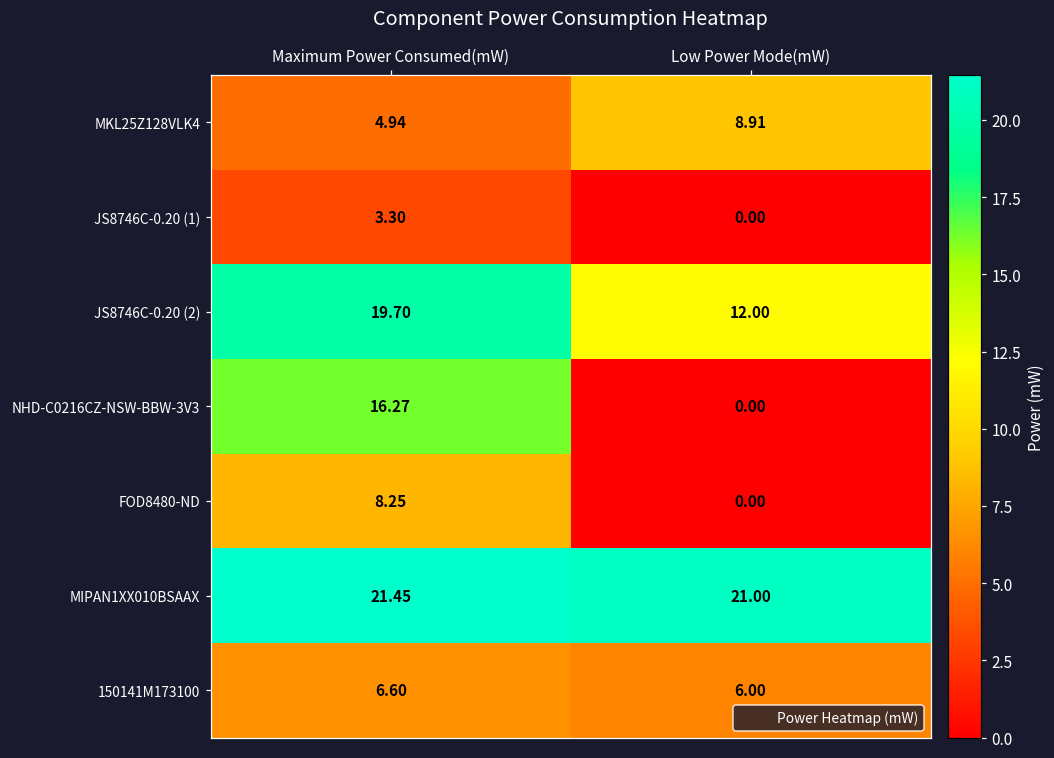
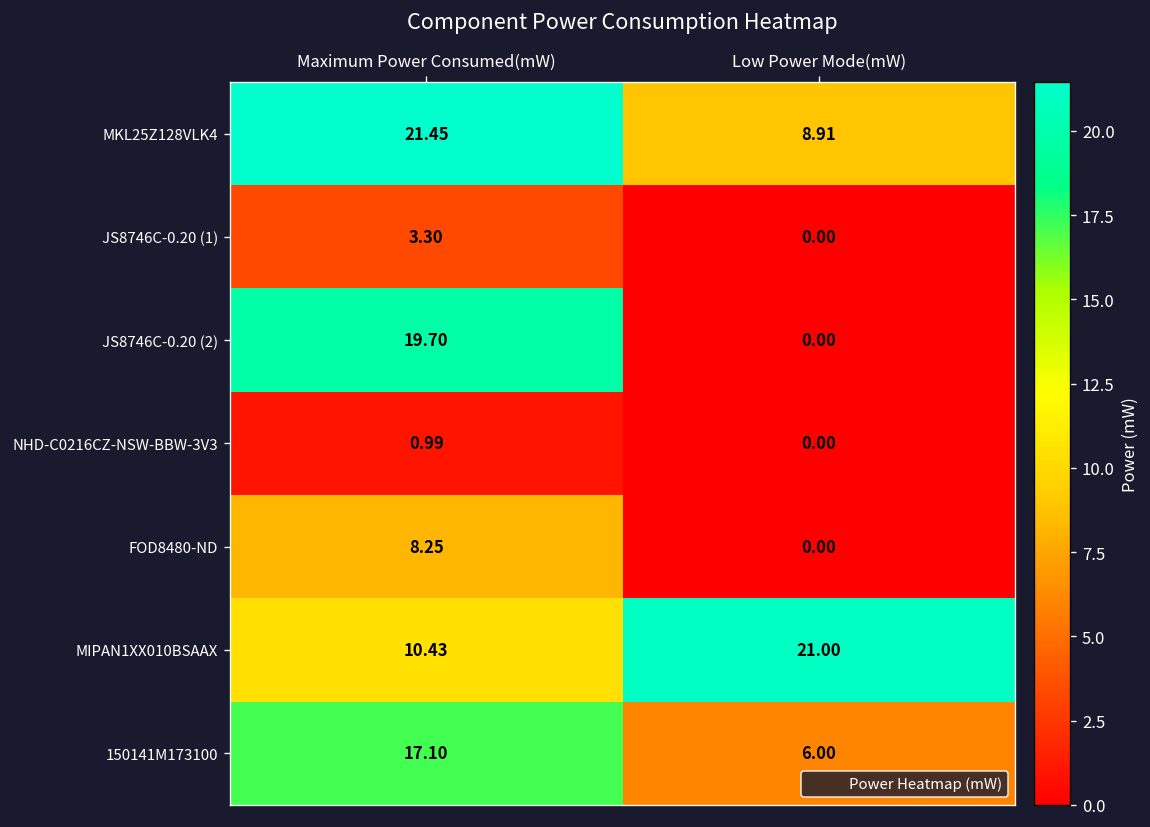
MKL25Z128VLK4, Maximum Power Consumed(mW): 4.94 -> 21.45
JS8746C-0.20 (2), Low Power Mode(mW): 12.00 -> 0.00
NHD-C0216CZ-NSW-BBW-3V3, Maximum Power Consumed(mW): 16.27 -> 0.99
MIPAN1XX010BSAAX, Maximum Power Consumed(mW): 21.45 -> 10.43
150141M173100, Maximum Power Consumed(mW): 6.60 -> 17.10
